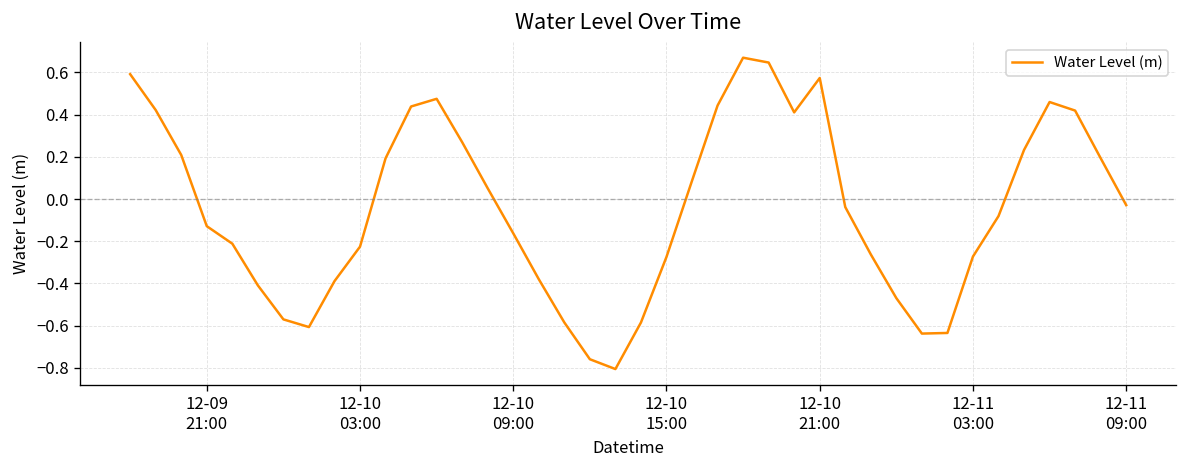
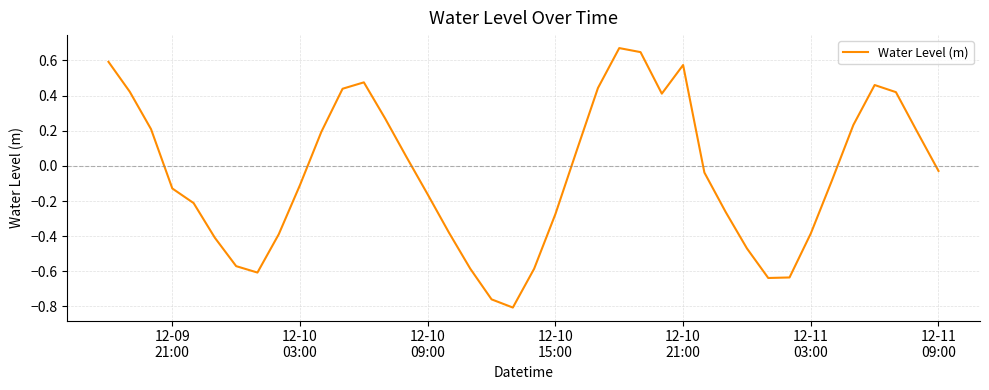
12-10 03:00: -0.23 -> -0.11
12-11 03:00: -0.27 -> -0.38
